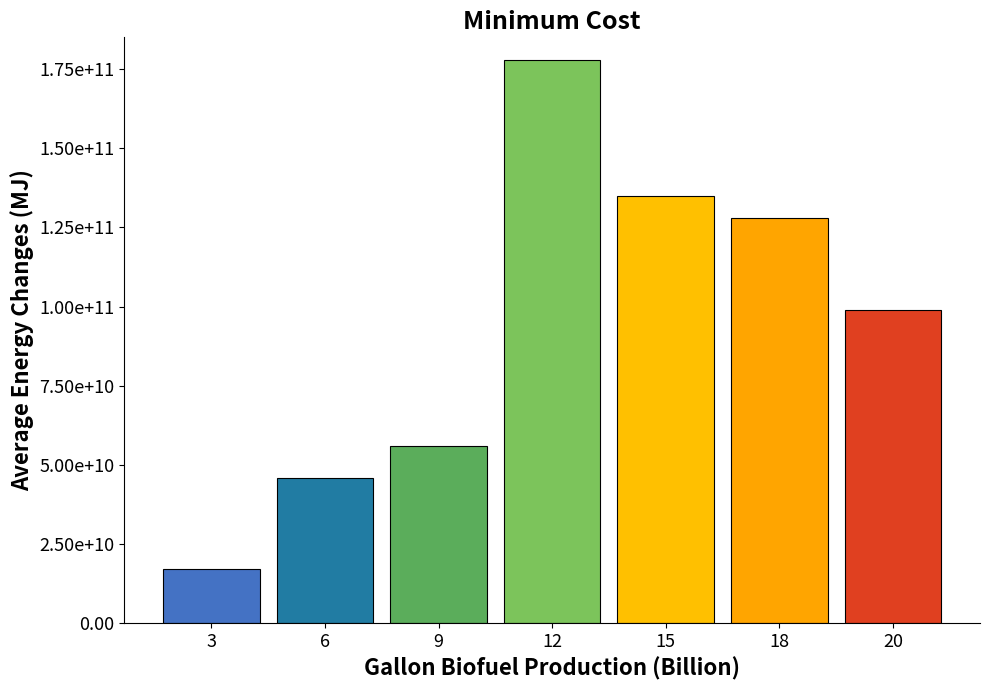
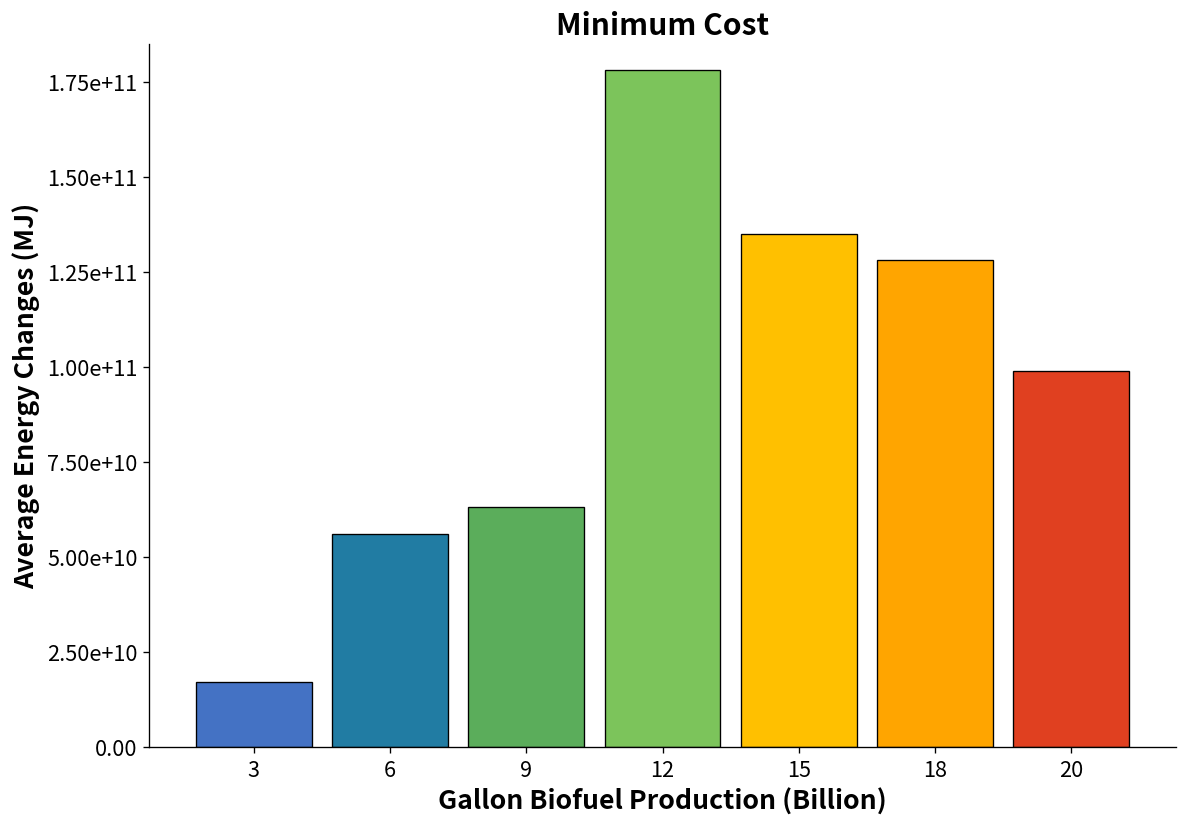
6: 46000000000 -> 56000000000
9: 56000000000 -> 63000000000
